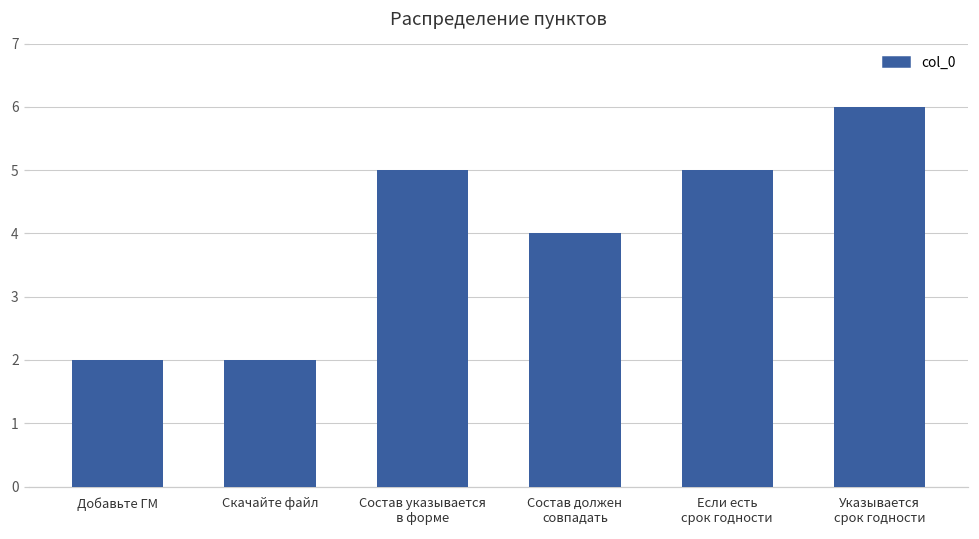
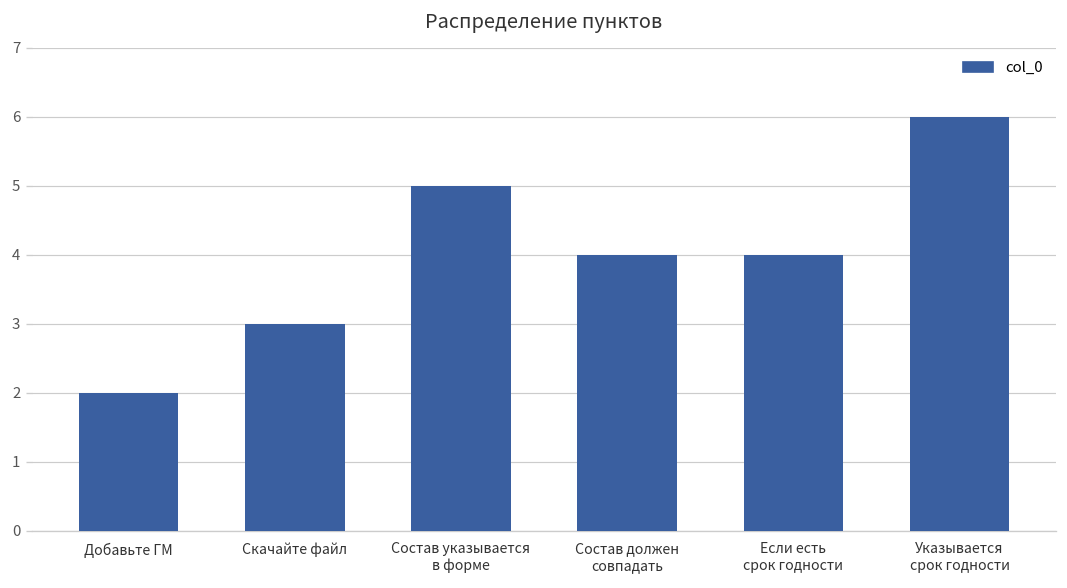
Скачайте файл: 2 -> 3
Если есть срок годности: 5 -> 4
